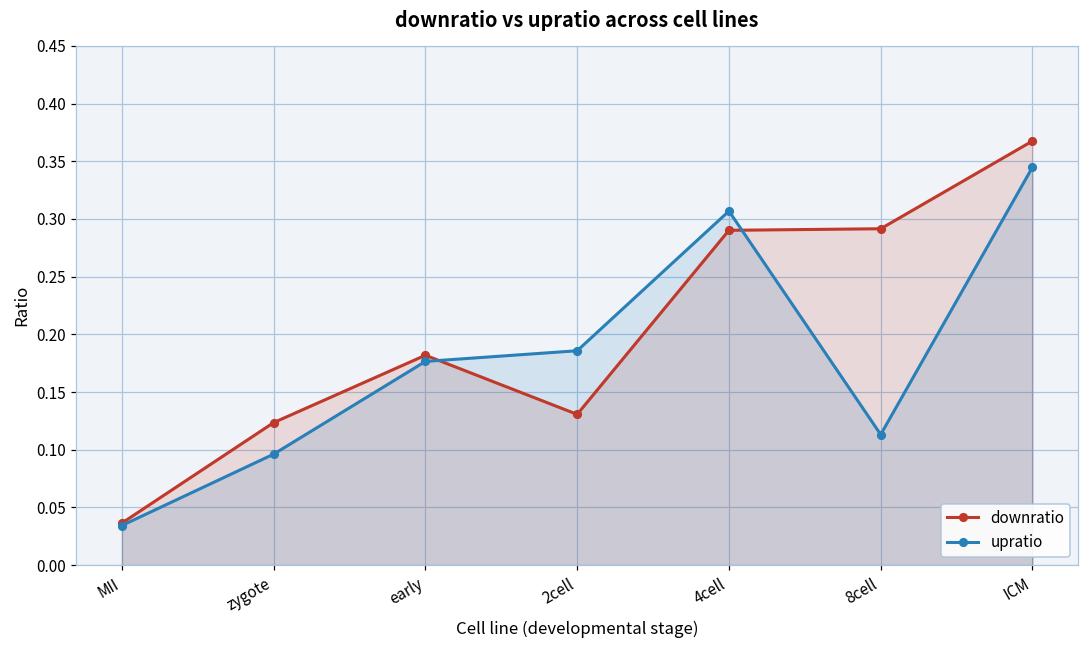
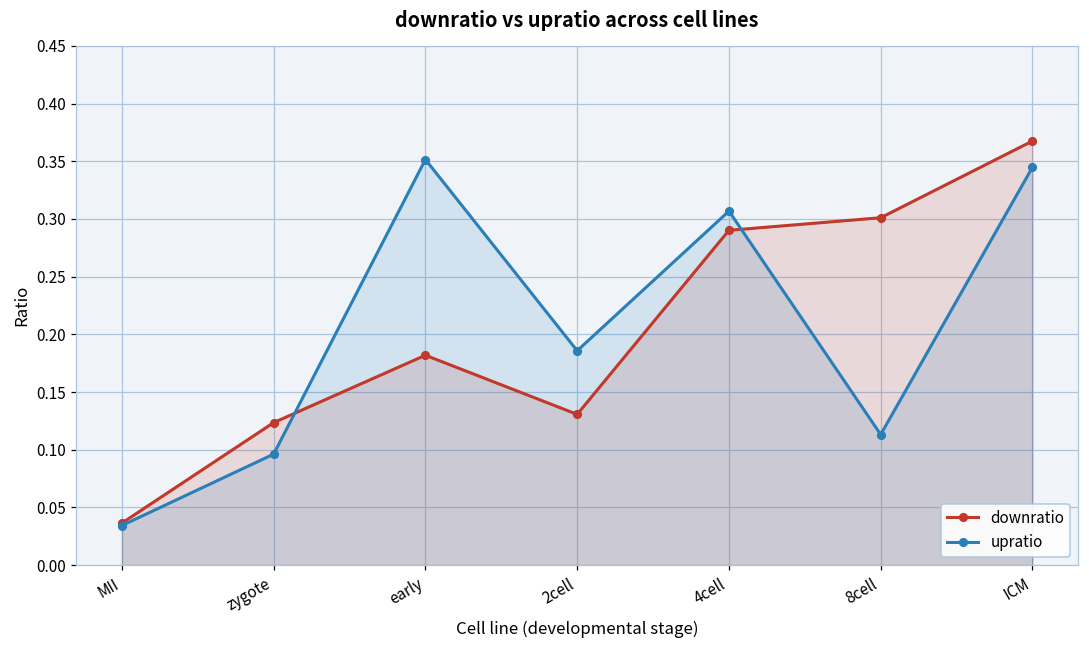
upratio, early: 0.177 -> 0.351
downratio, 8cell: 0.291 -> 0.301
